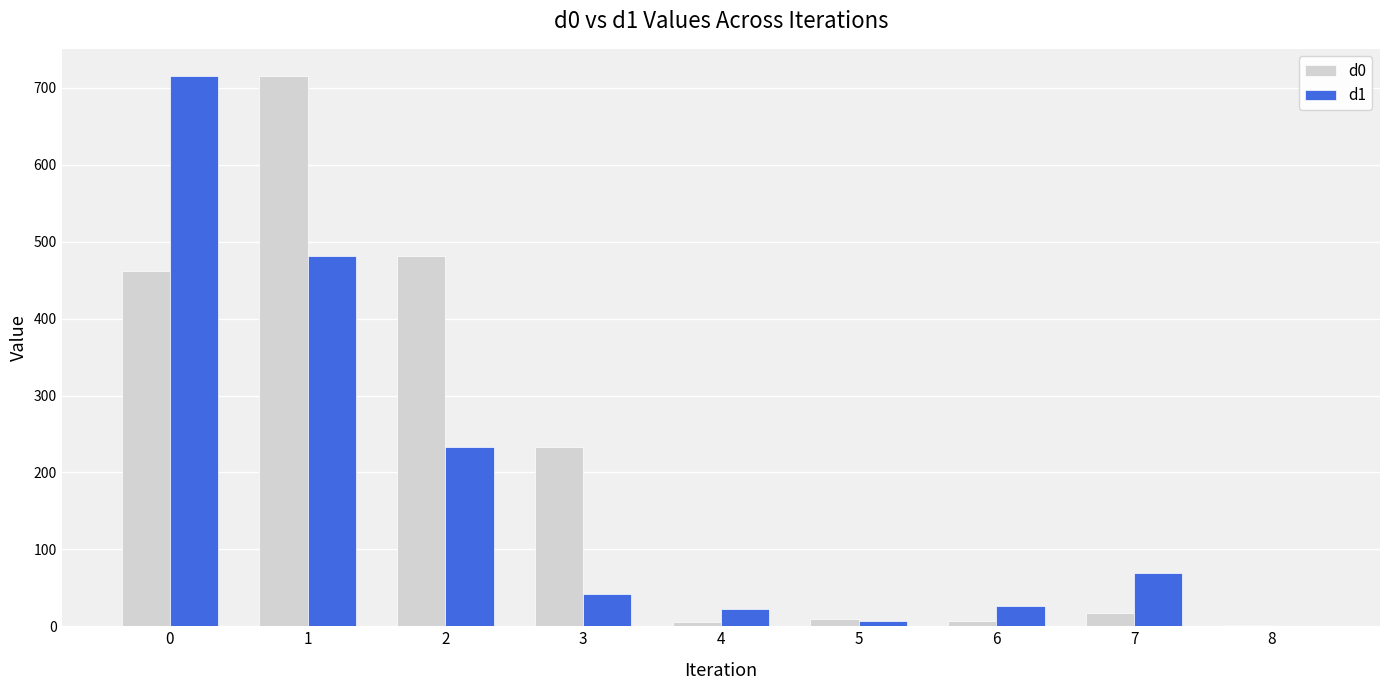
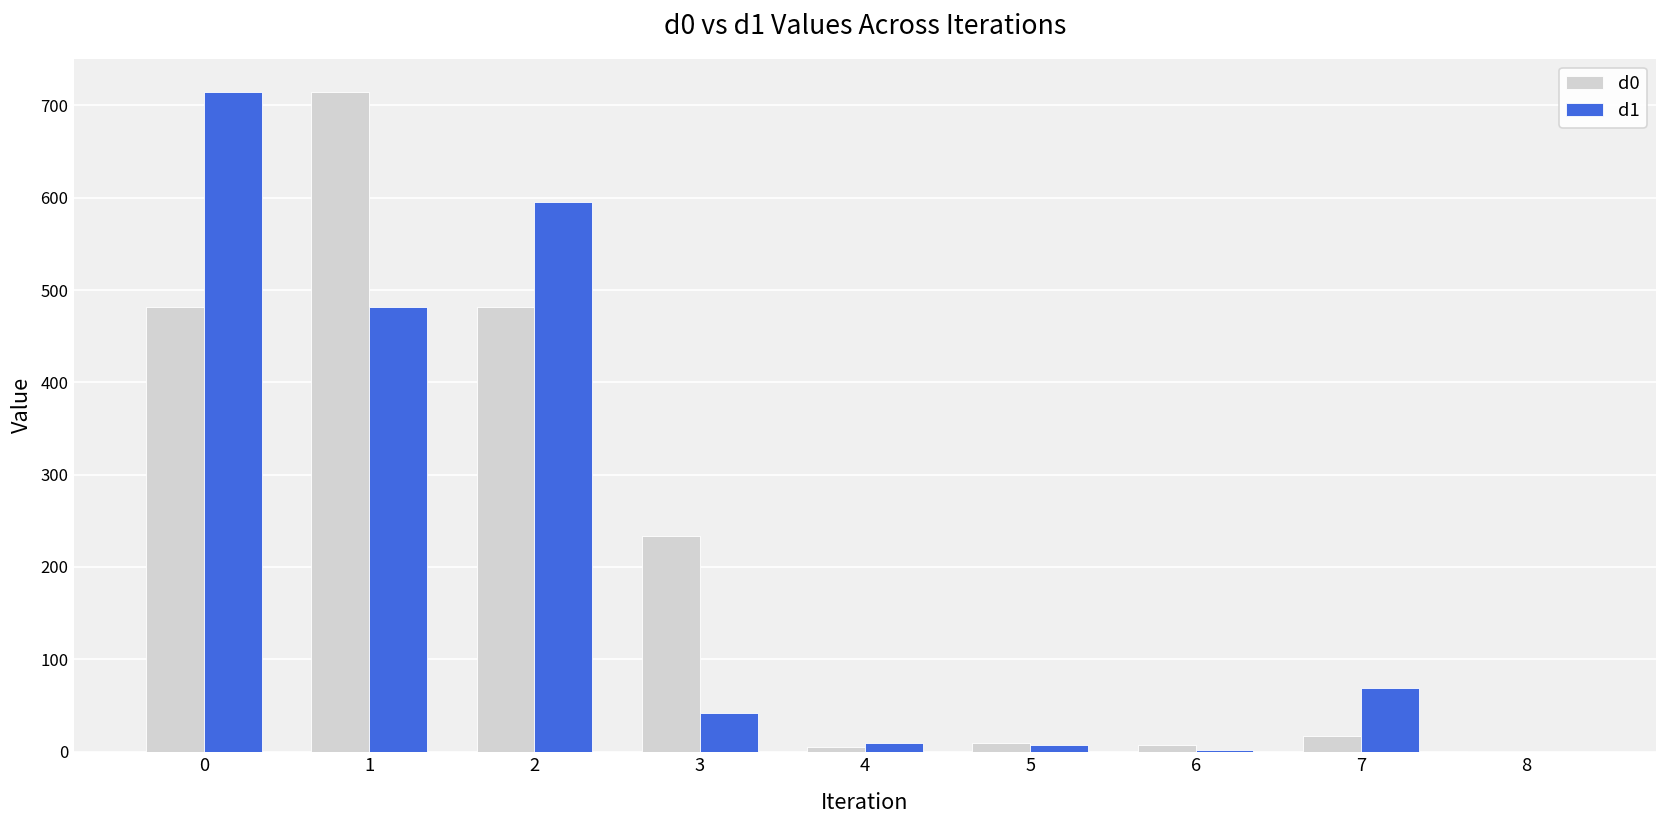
d0, 0: 460 -> 480
d1, 2: 230 -> 600
d1, 4: 20 -> 10
d1, 6: 30 -> 0
